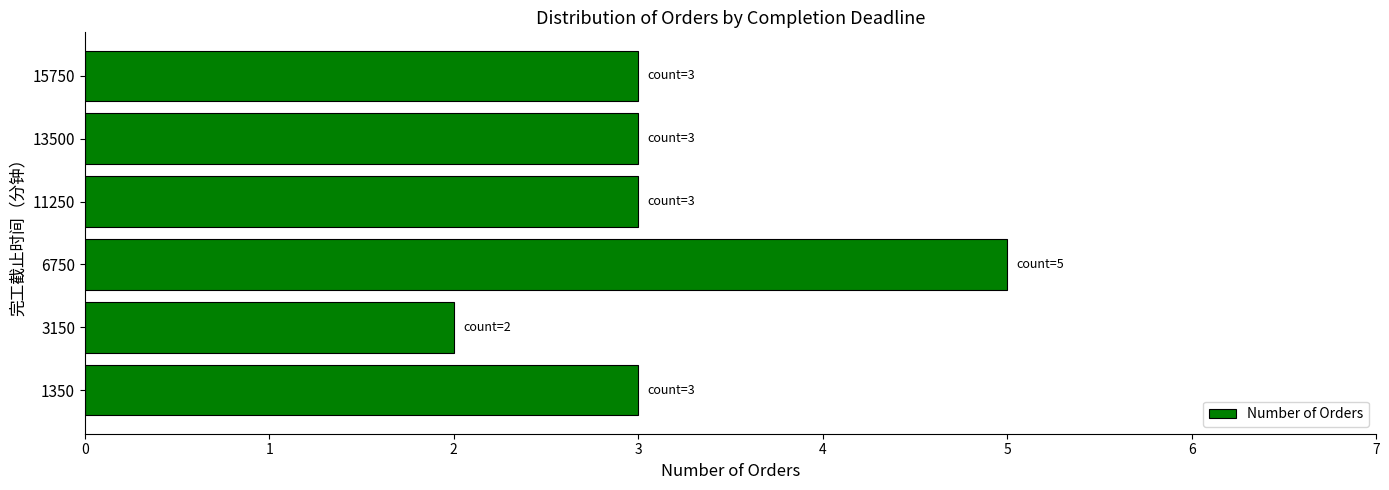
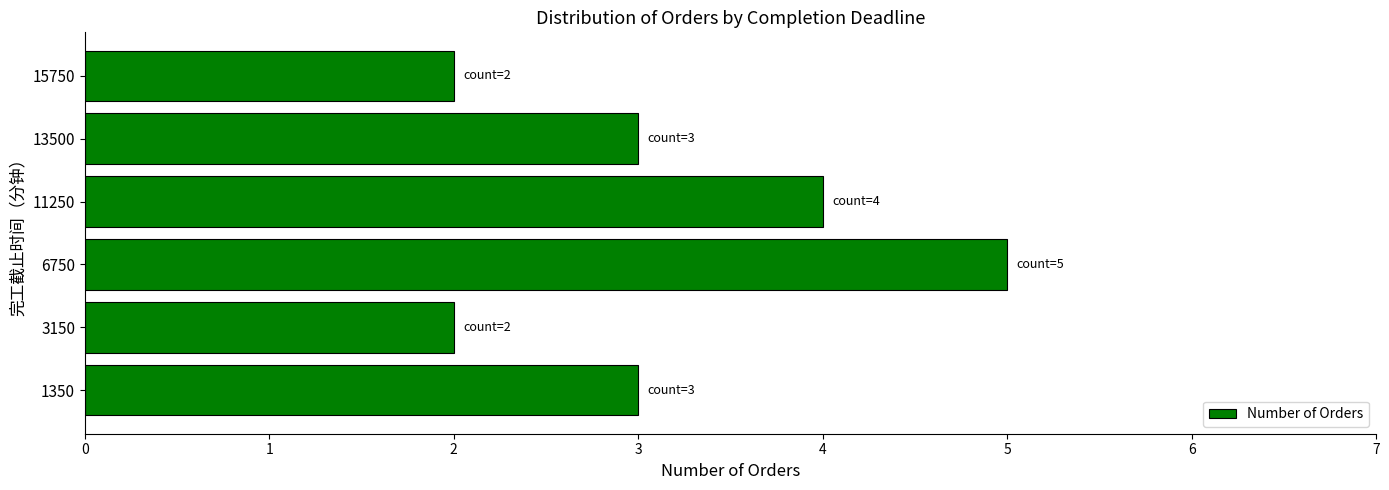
15750: 3 -> 2
11250: 3 -> 4
